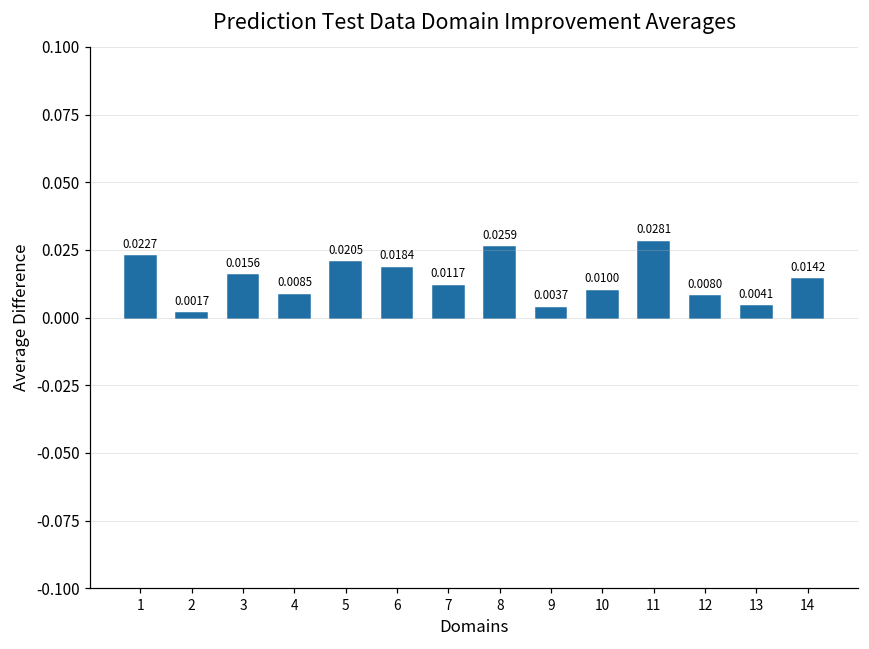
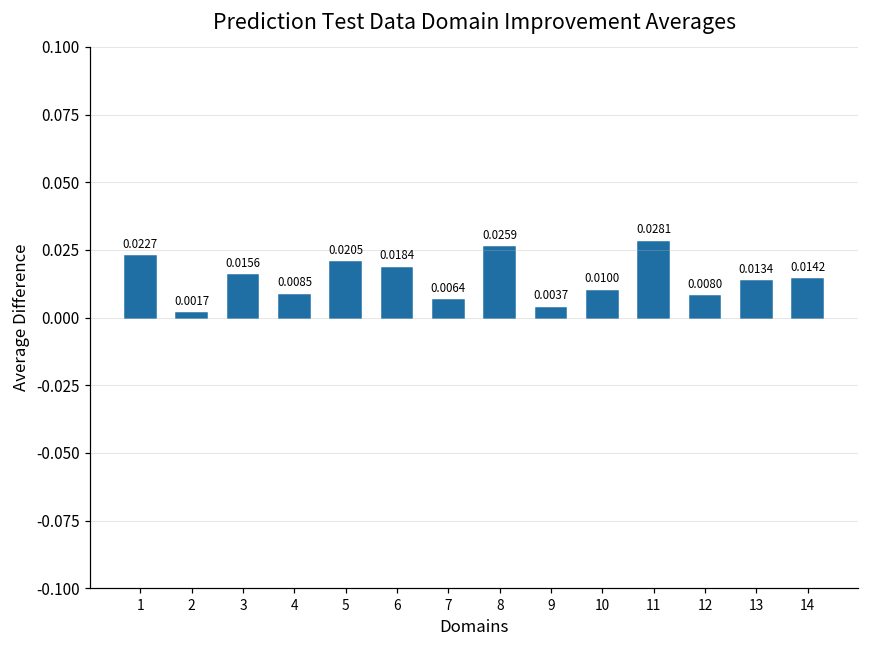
7: 0.0117 -> 0.0064
13: 0.0041 -> 0.0134
